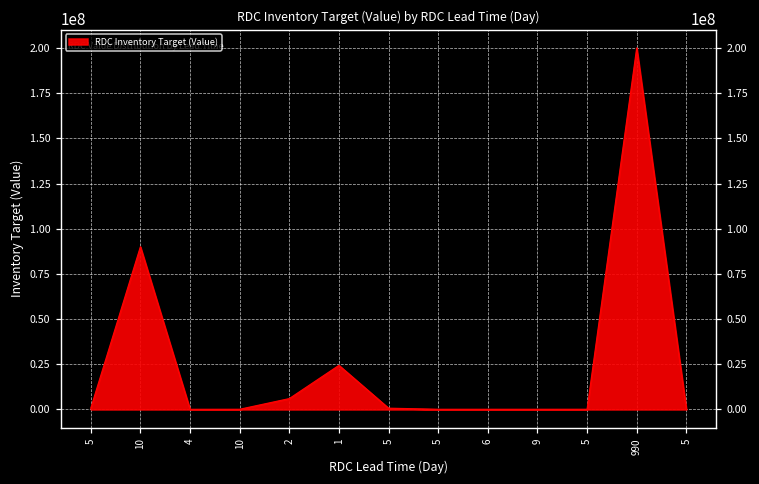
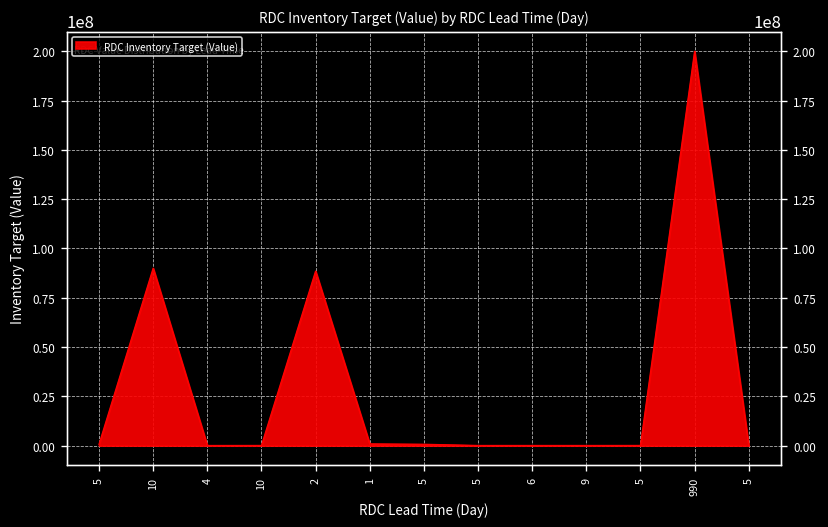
2: 6000000 -> 89000000
1: 24000000 -> 1000000
